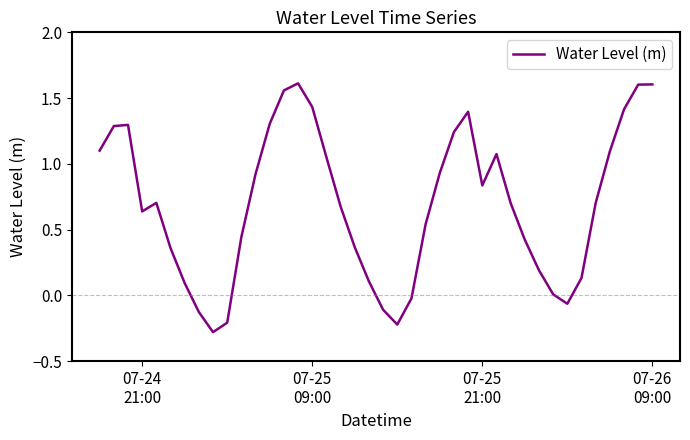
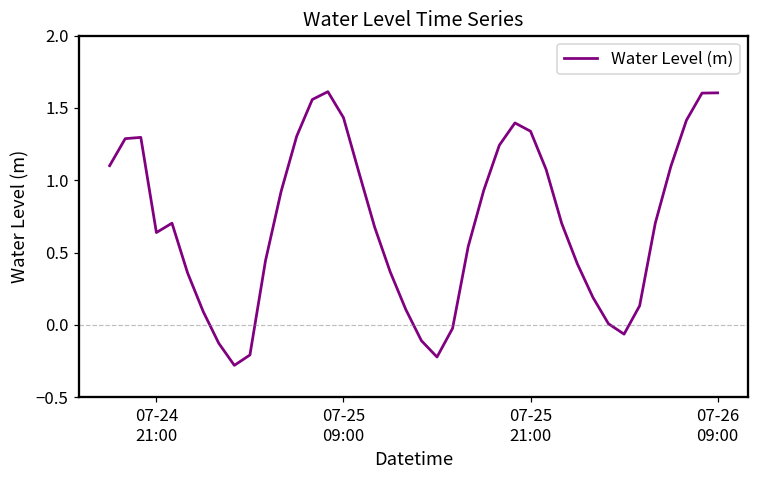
07-25 21:00: 0.84 -> 1.34
